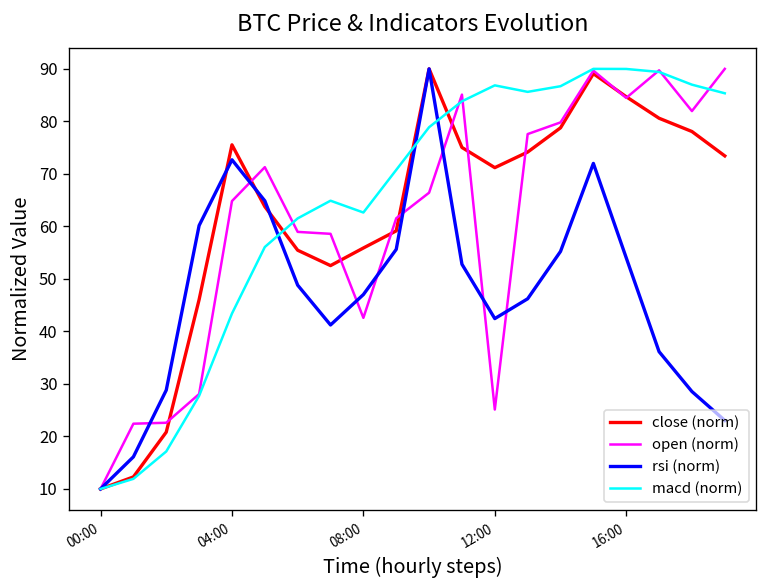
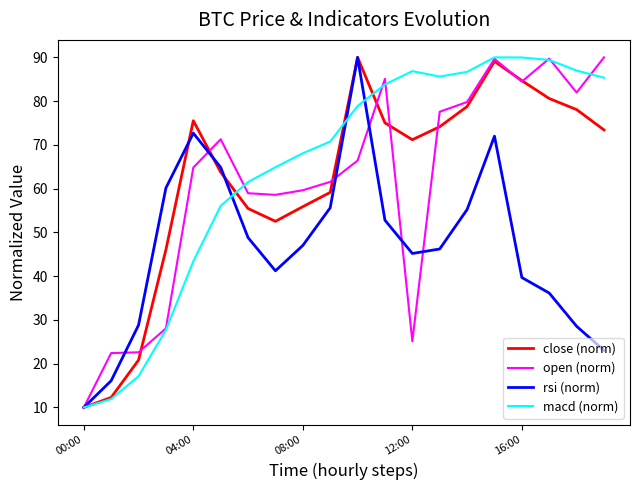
open (norm), 08:00: 43 -> 60
macd (norm), 08:00: 63 -> 68
rsi (norm), 12:00: 42 -> 45
rsi (norm), 16:00: 54 -> 40
